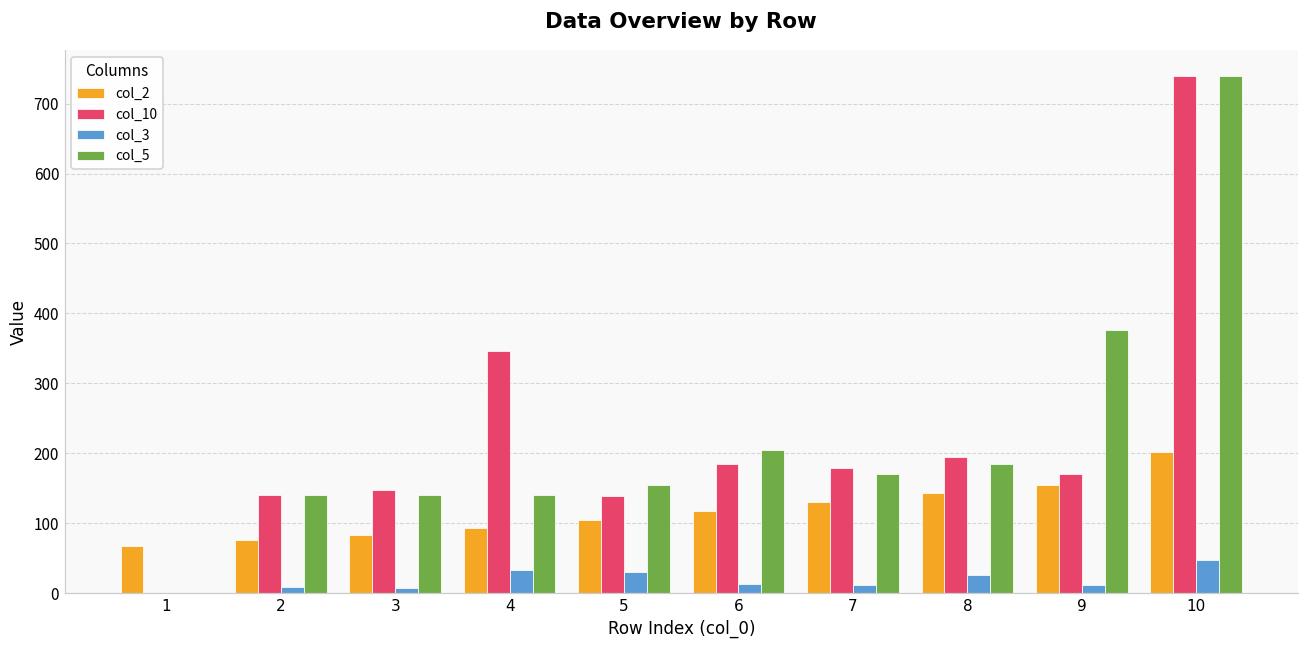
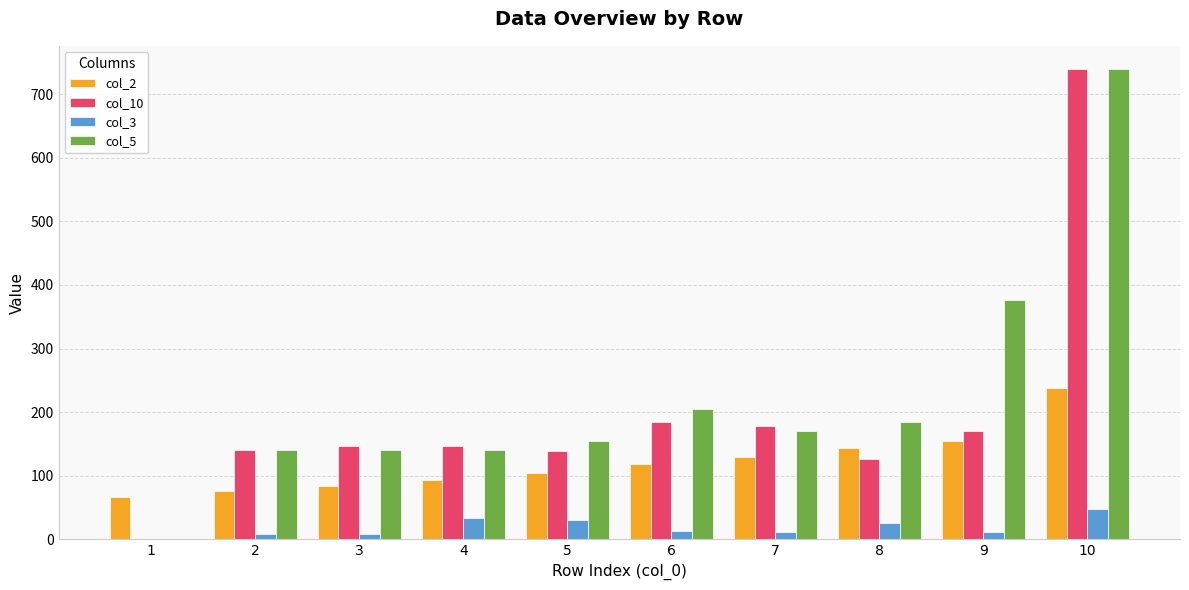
col_10, 4: 350 -> 150
col_10, 8: 190 -> 130
col_2, 10: 200 -> 240
